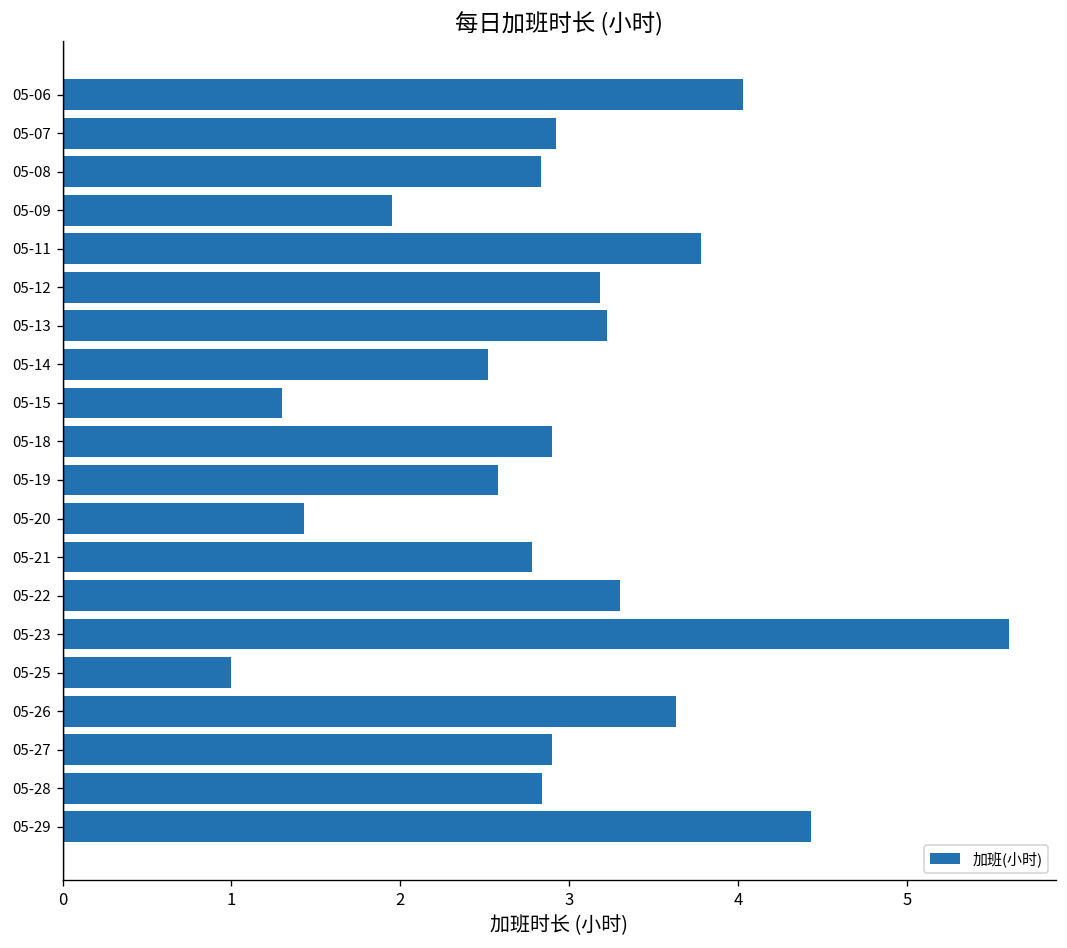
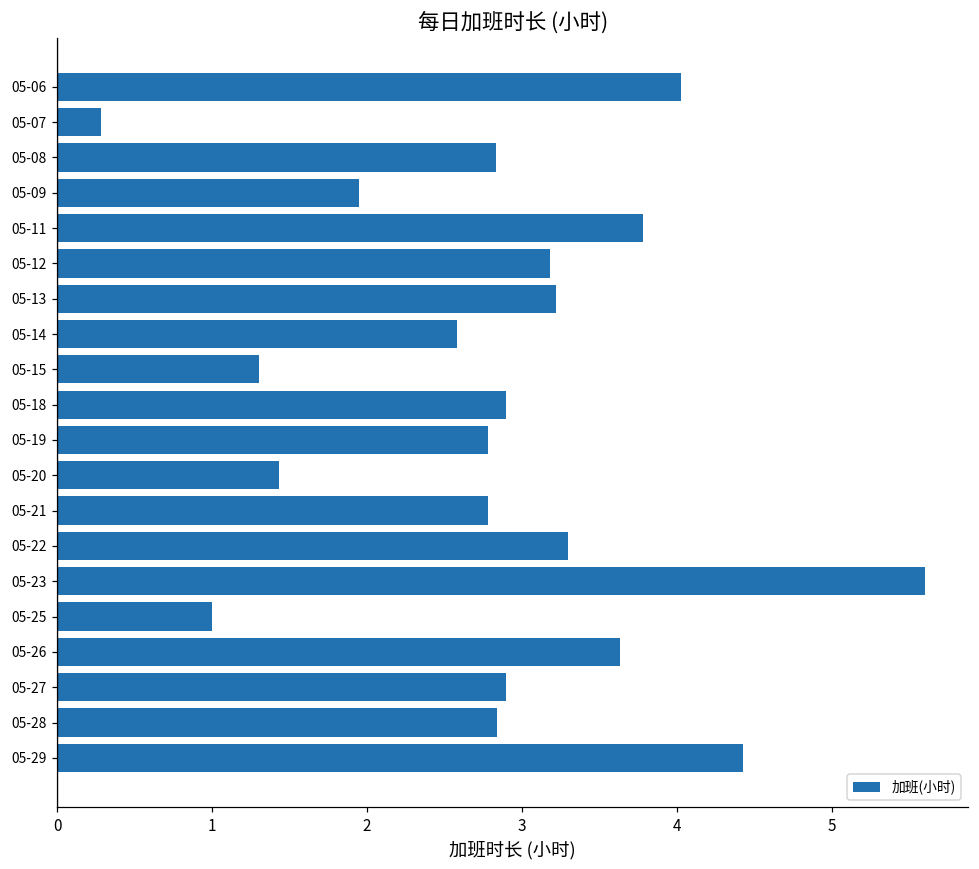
05-07: 2.92 -> 0.28
05-14: 2.52 -> 2.58
05-19: 2.58 -> 2.78
